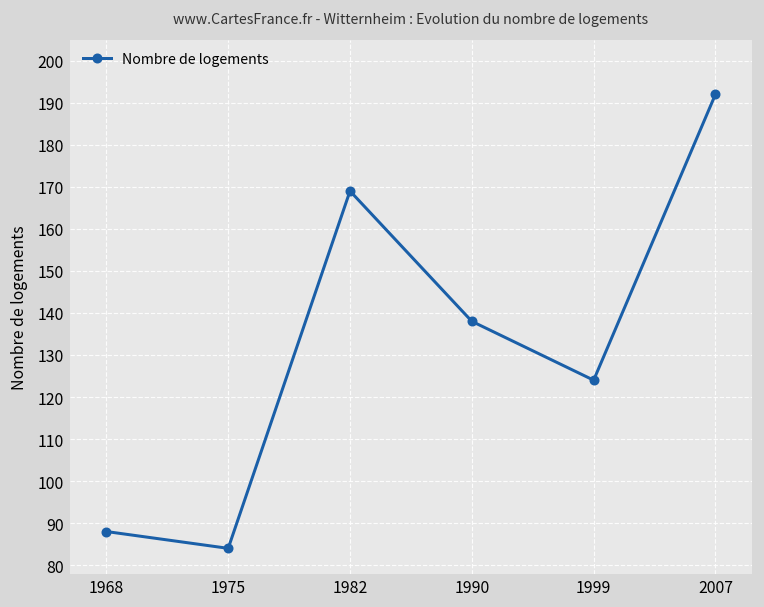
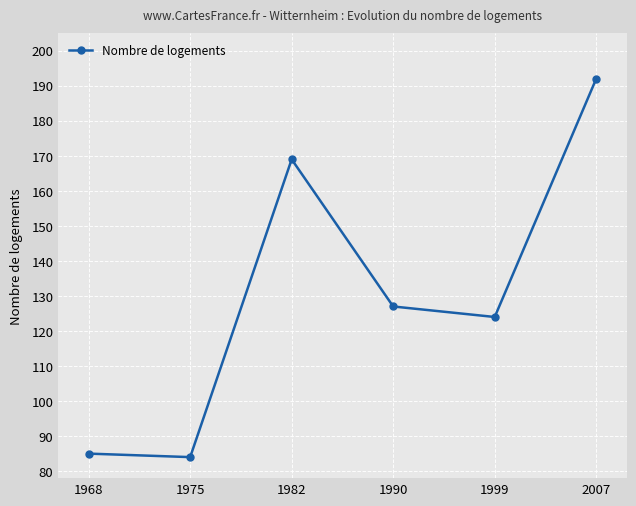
1968: 88 -> 85
1990: 138 -> 127
